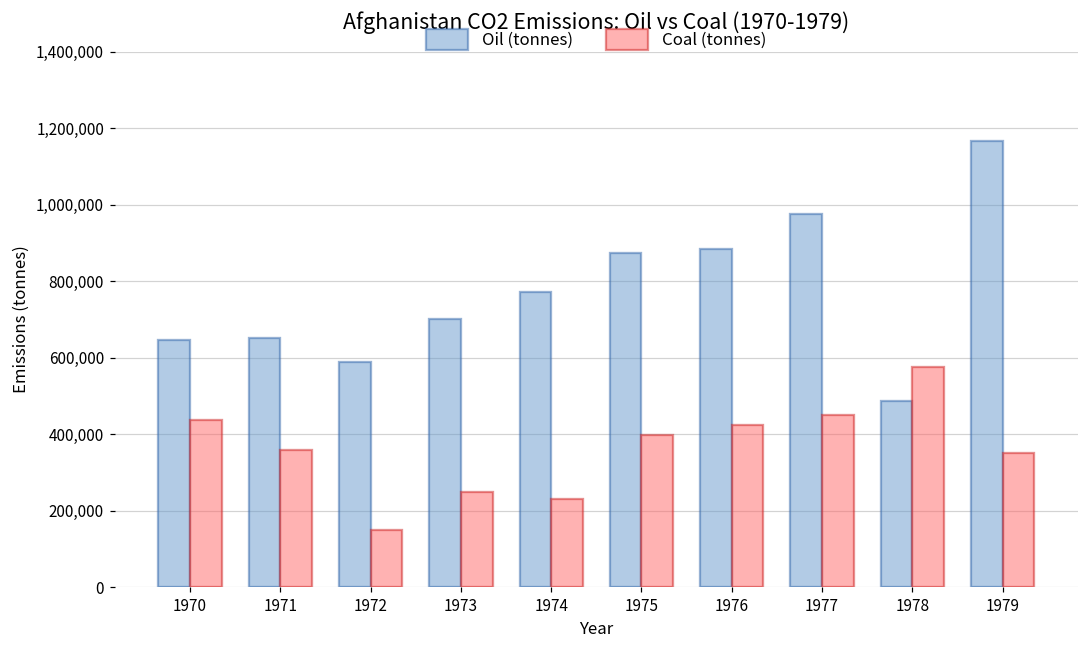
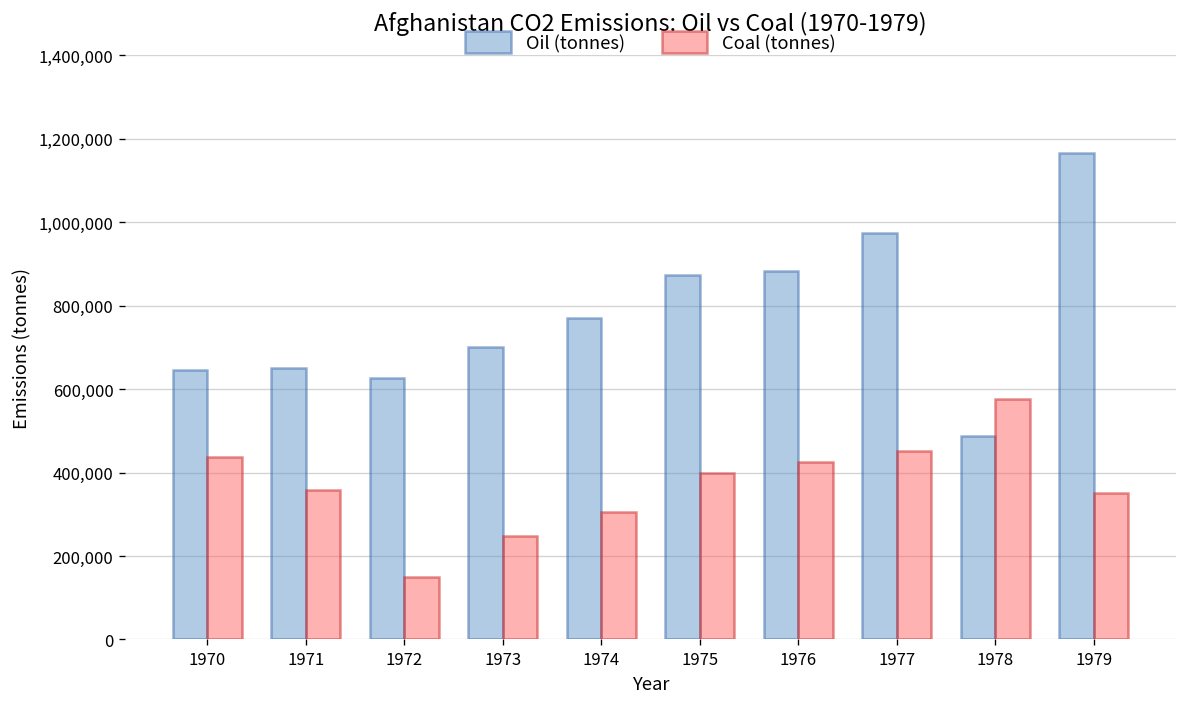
Oil (tonnes), 1972: 590,000 -> 630,000
Coal (tonnes), 1974: 230,000 -> 300,000
